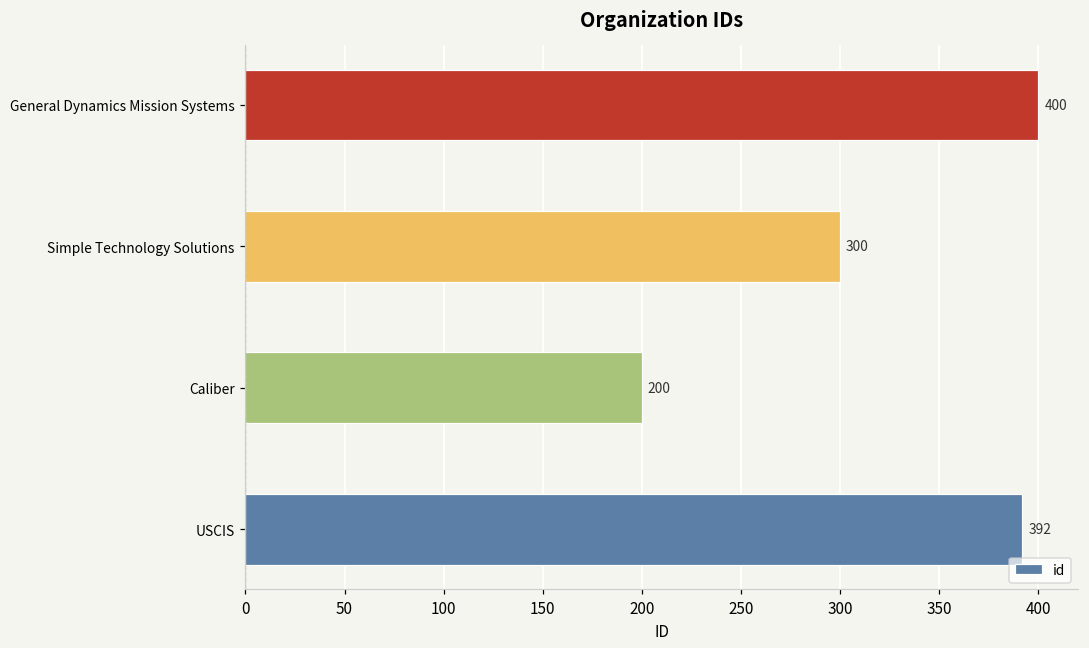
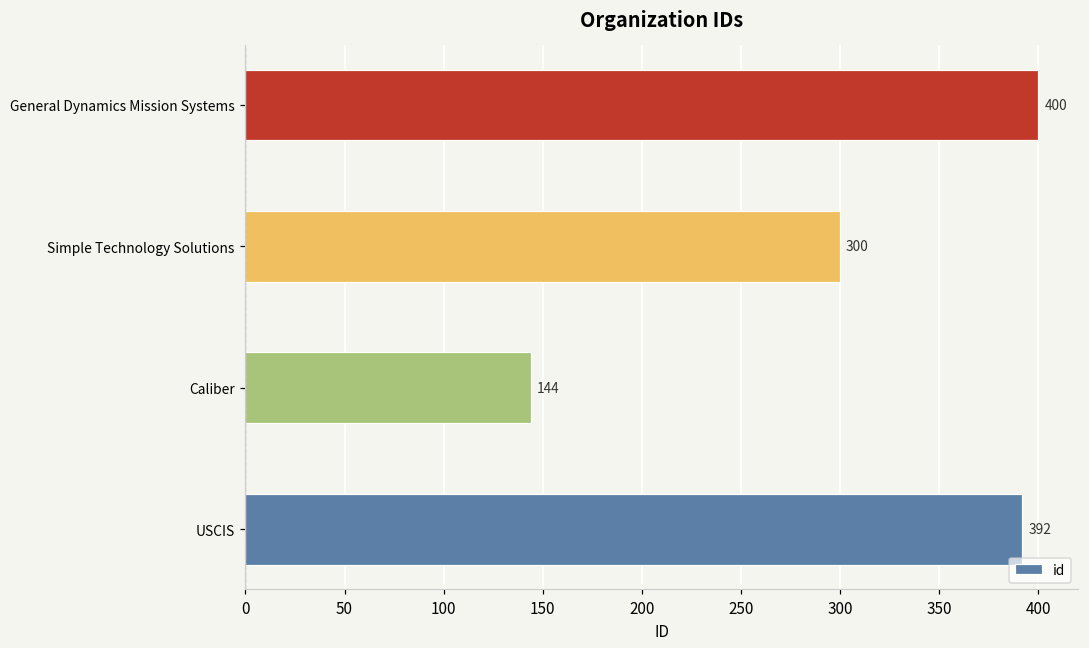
Caliber: 200 -> 144
